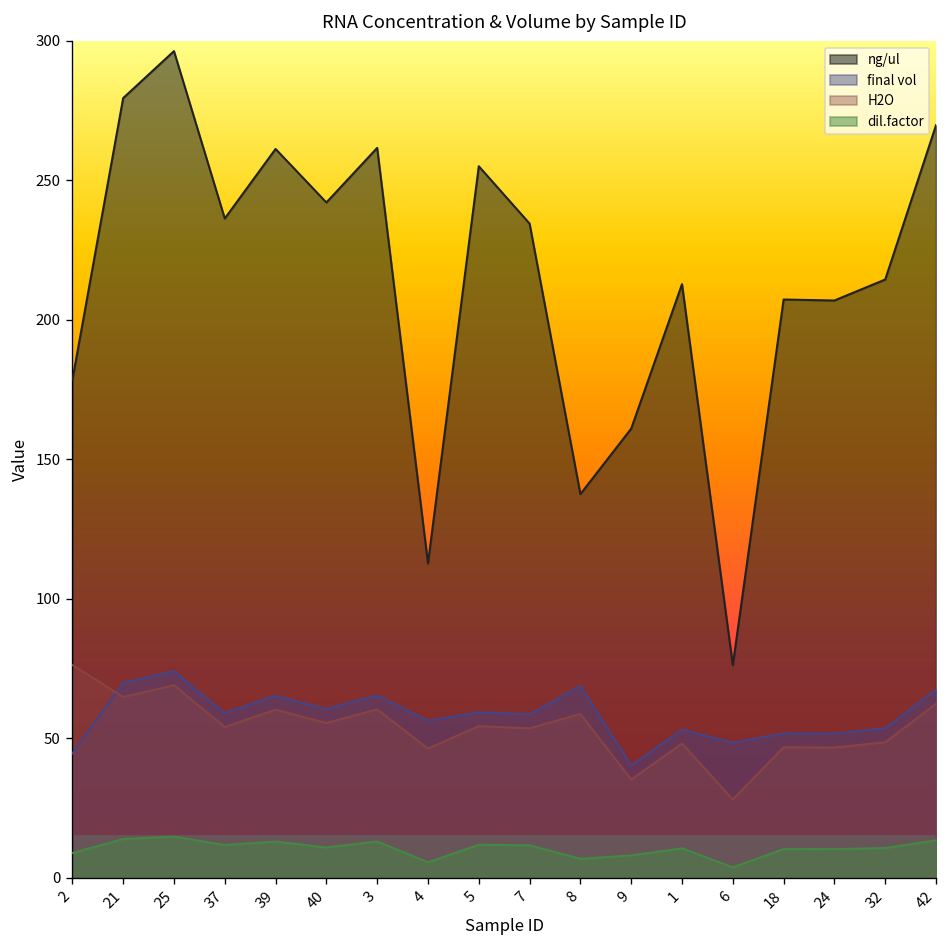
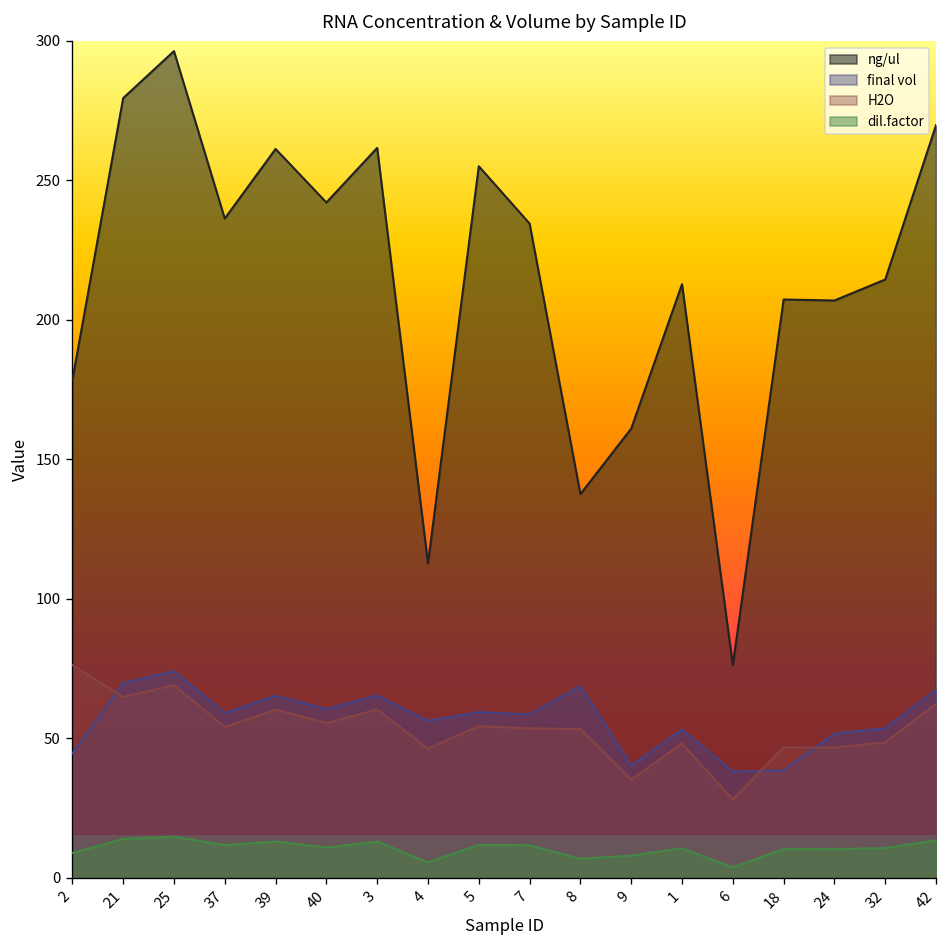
H2O, 8: 59 -> 53
final vol, 6: 48 -> 38
final vol, 18: 52 -> 39
